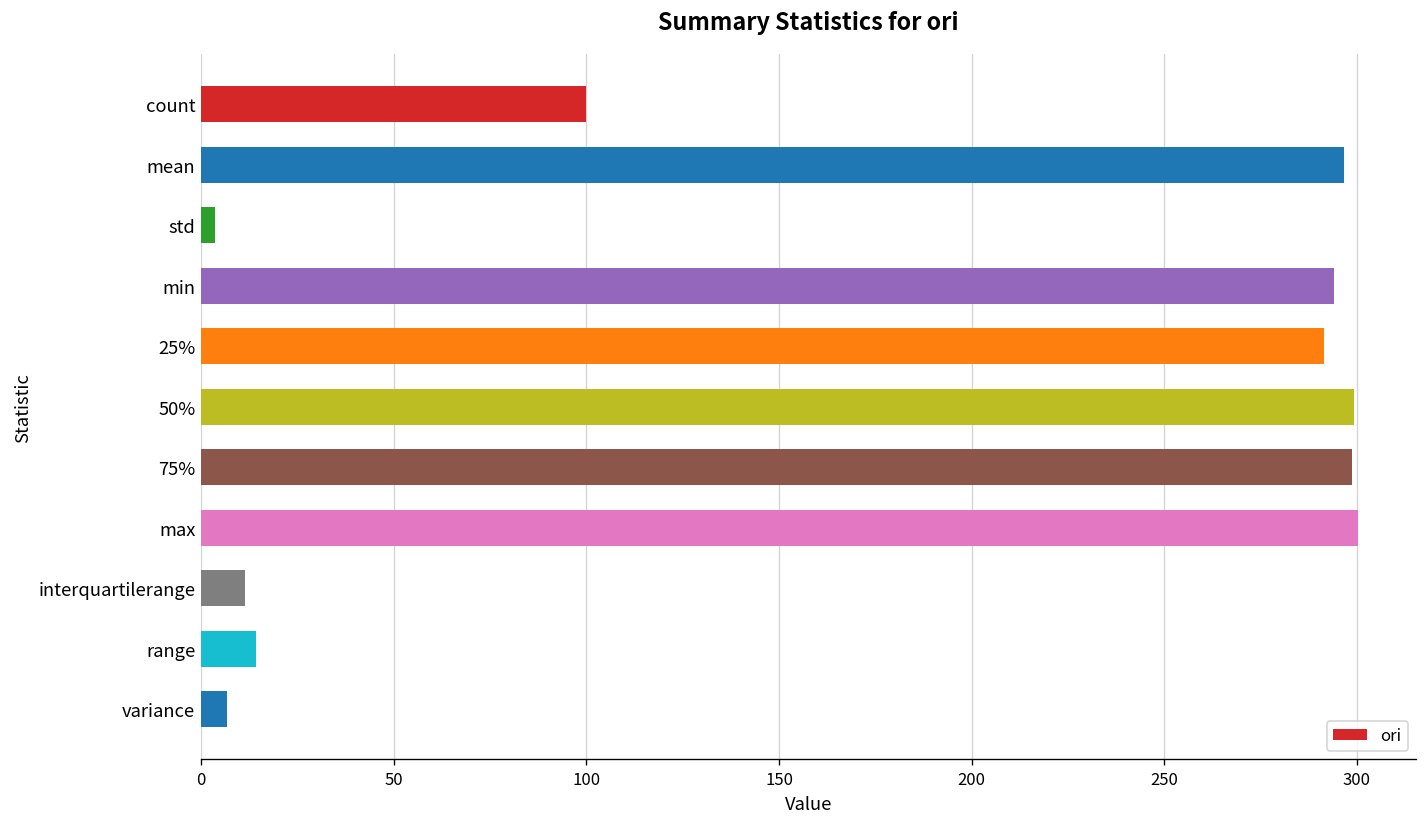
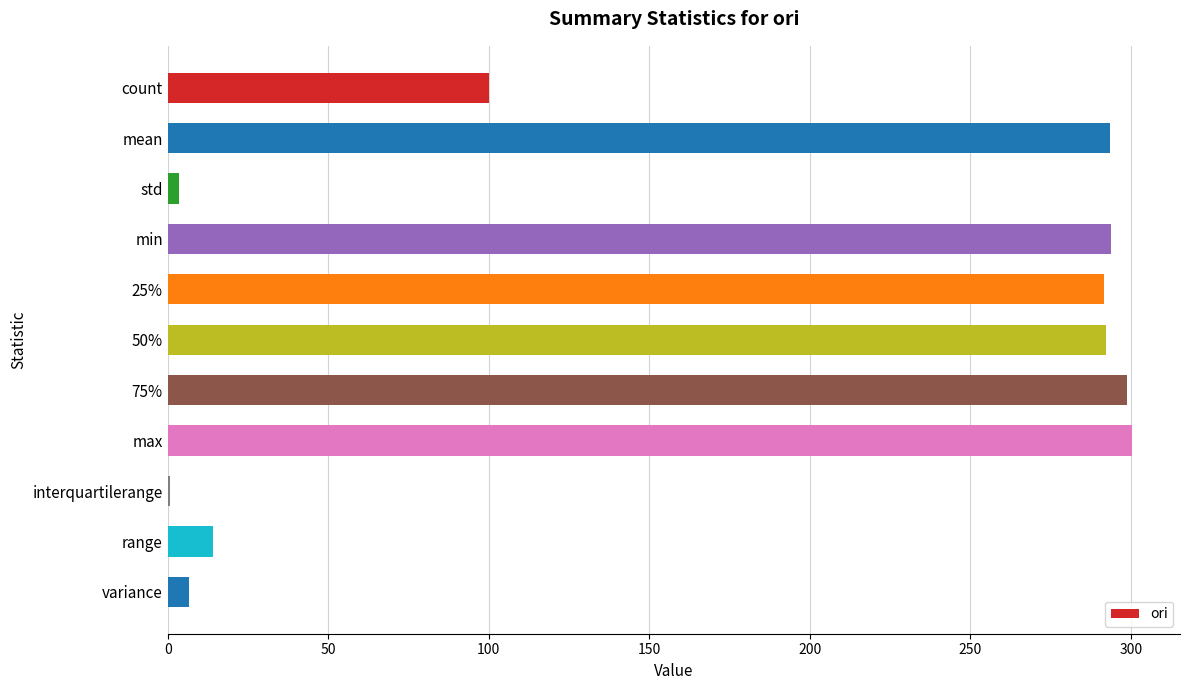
mean: 297 -> 294
50%: 299 -> 292
interquartilerange: 11 -> 1
